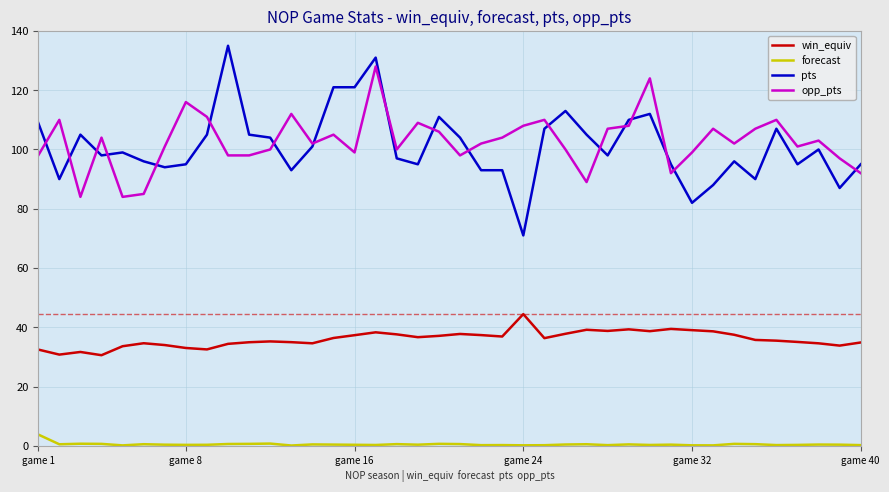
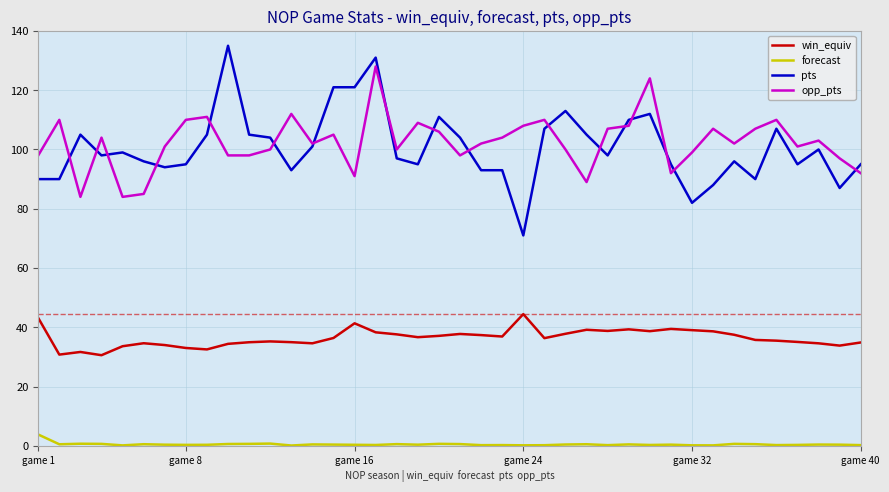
win_equiv, game 1: 32 -> 43
pts, game 1: 109 -> 90
opp_pts, game 8: 116 -> 110
win_equiv, game 16: 37 -> 41
opp_pts, game 16: 99 -> 91
